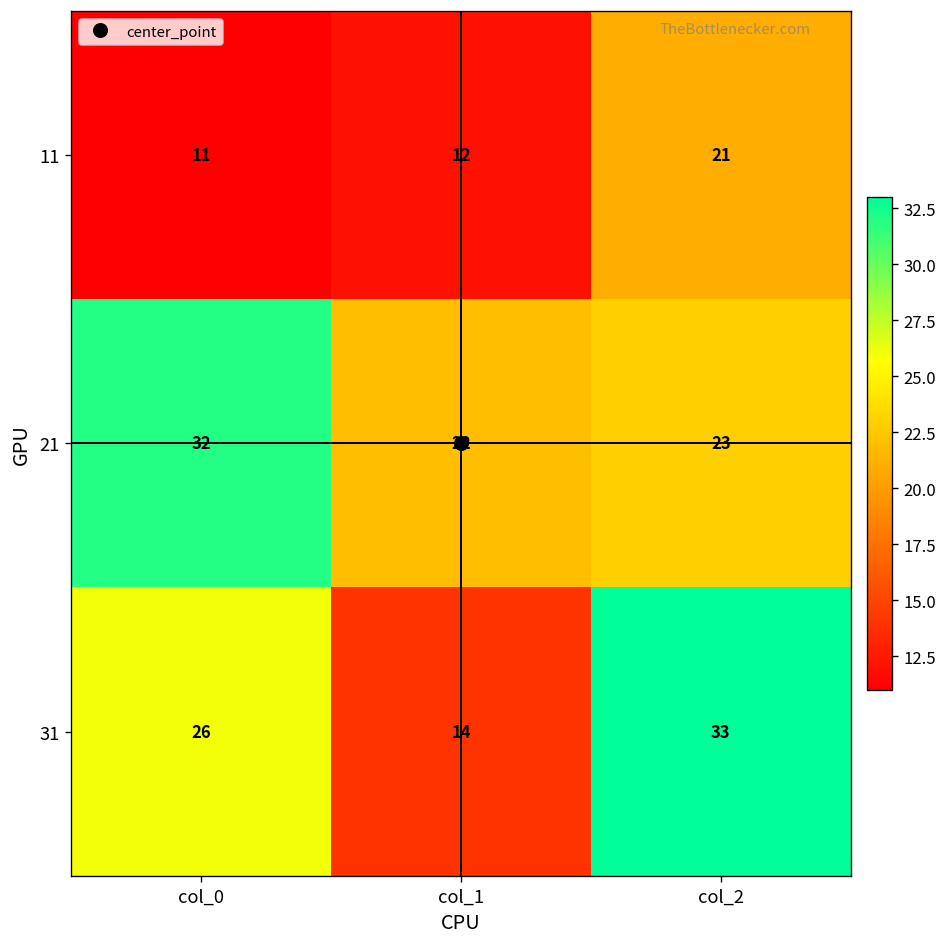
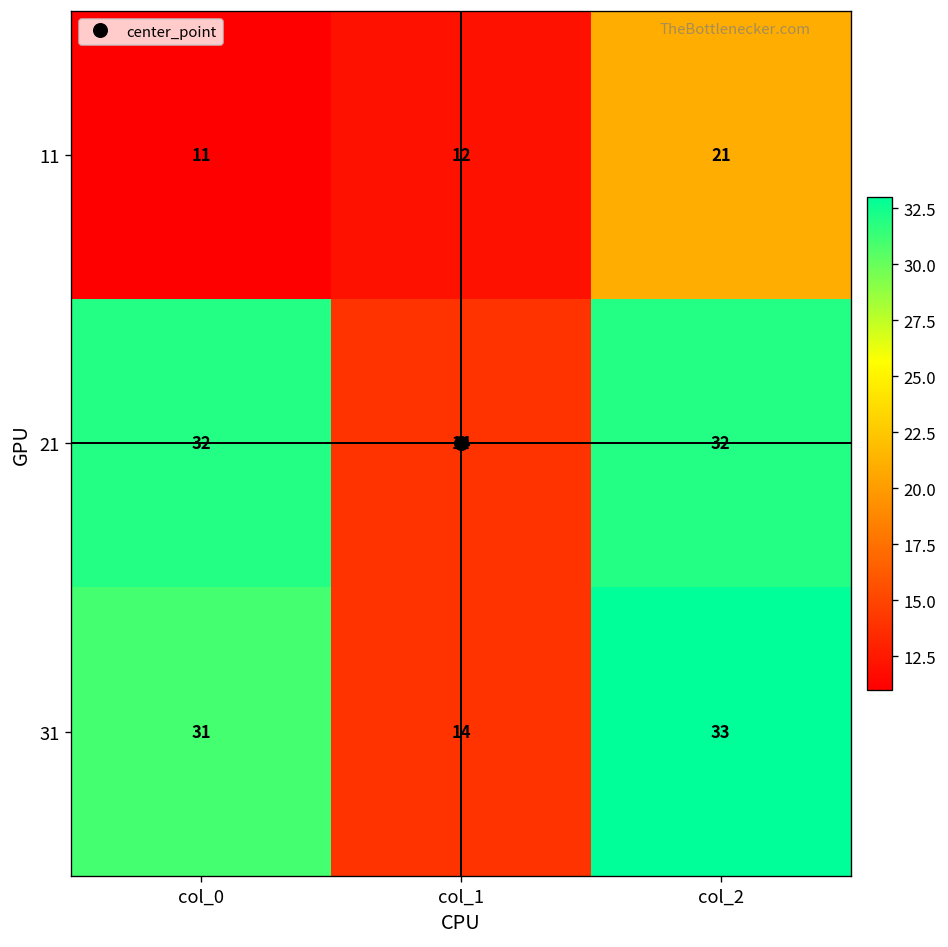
21, col_1: 22 -> 14
21, col_2: 23 -> 32
31, col_0: 26 -> 31
